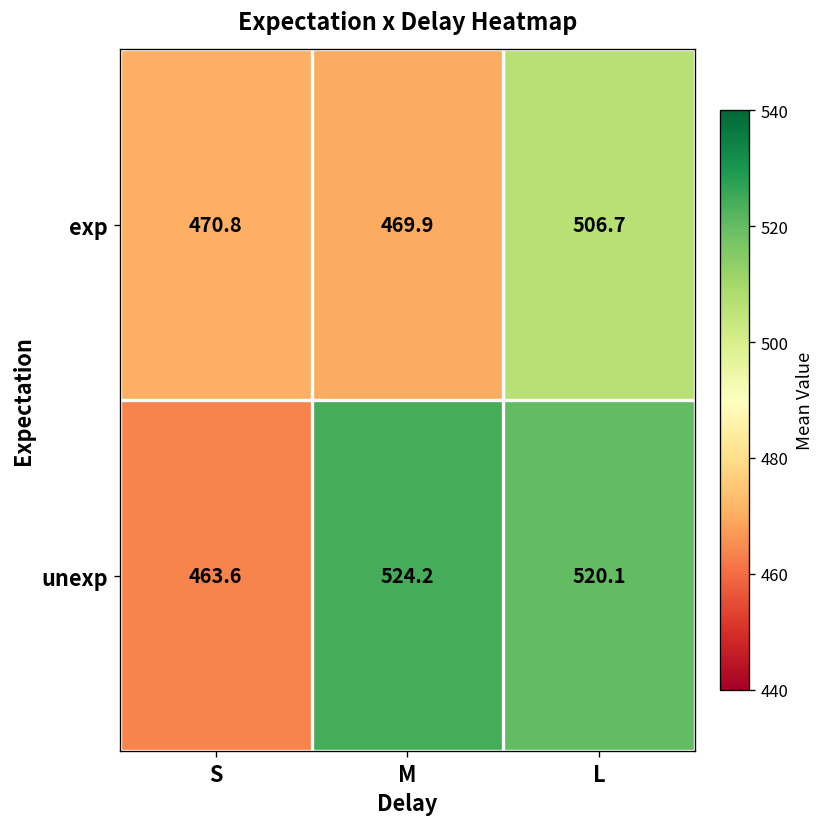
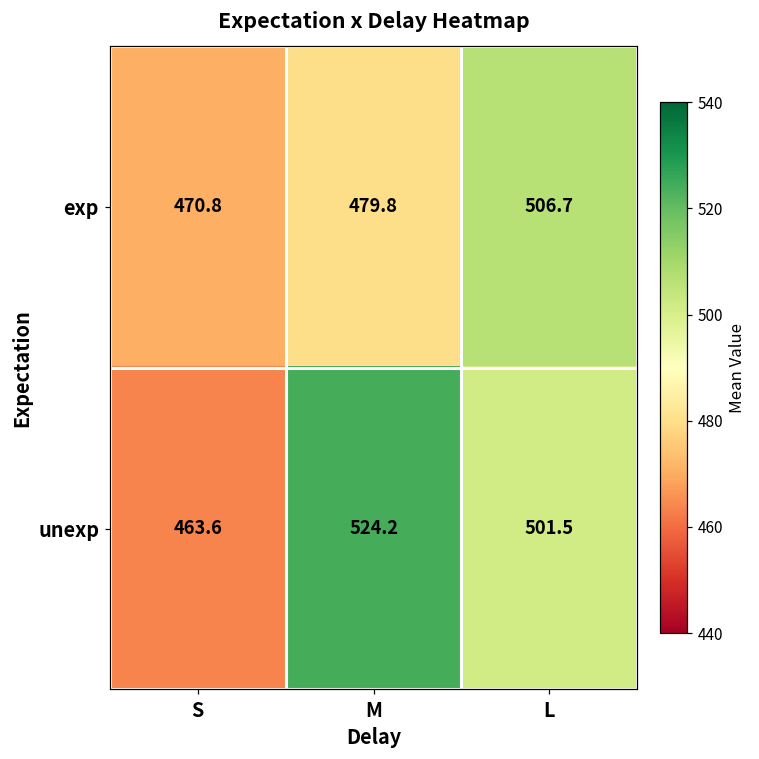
exp, M: 469.9 -> 479.8
unexp, L: 520.1 -> 501.5
